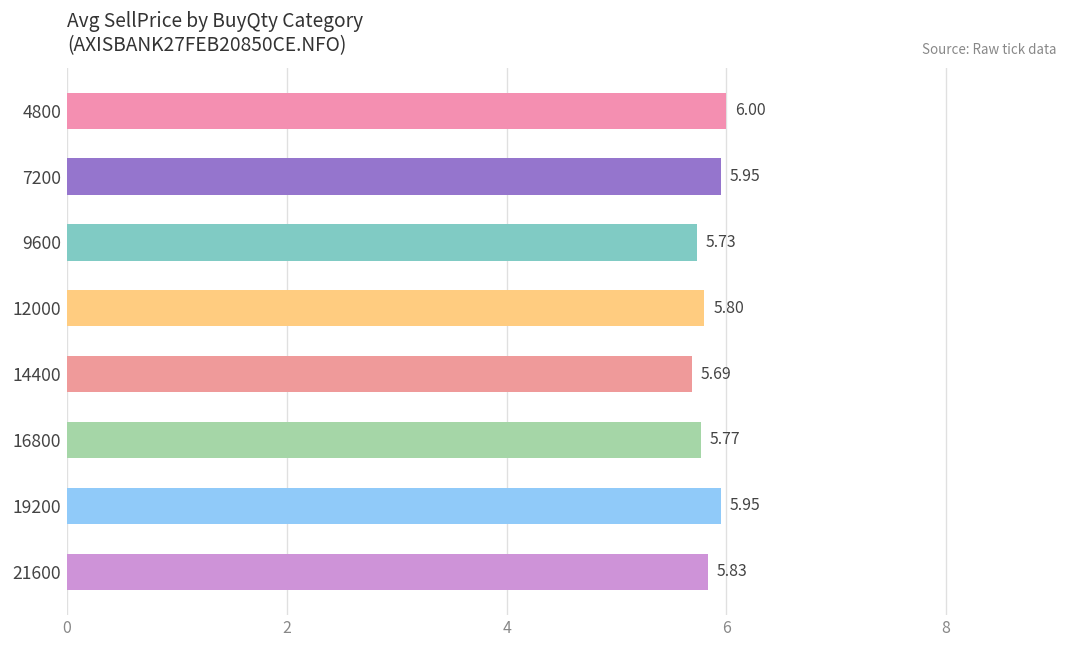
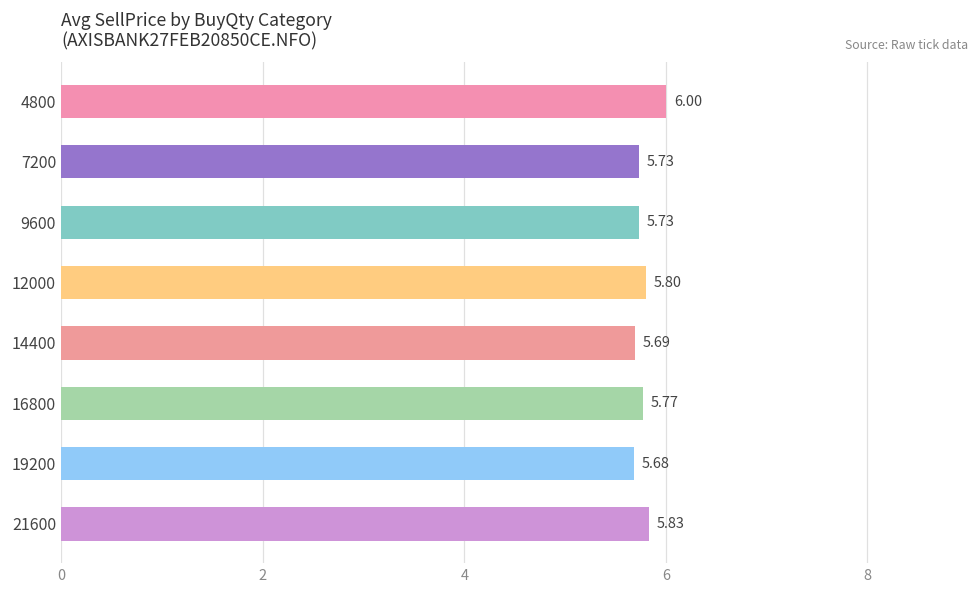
7200: 5.95 -> 5.73
19200: 5.95 -> 5.68
